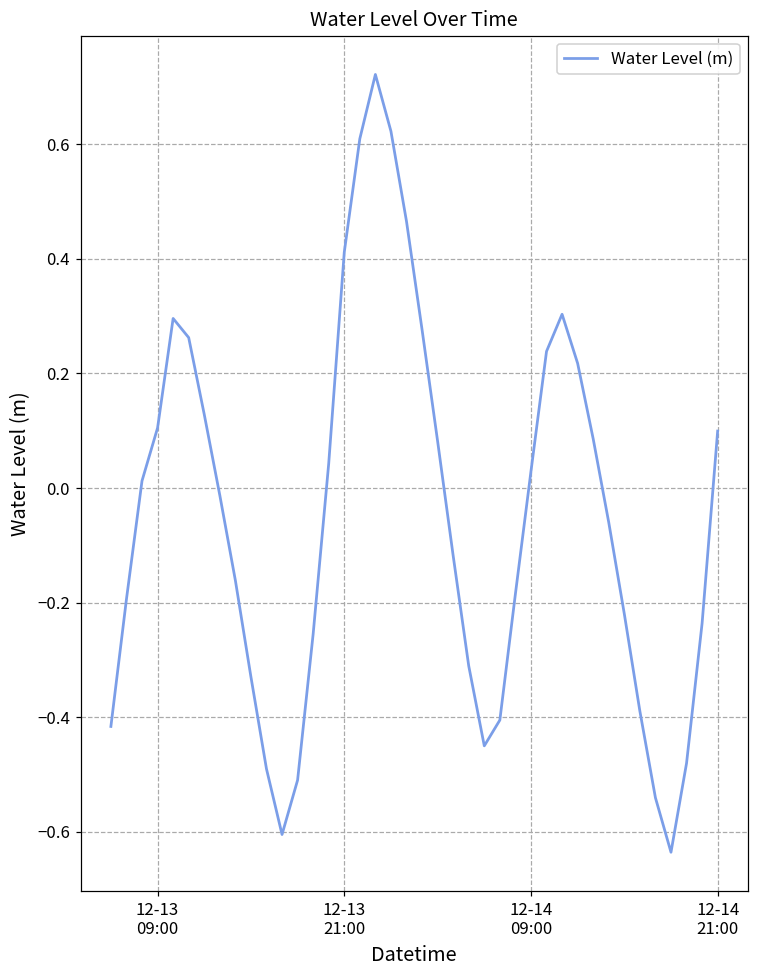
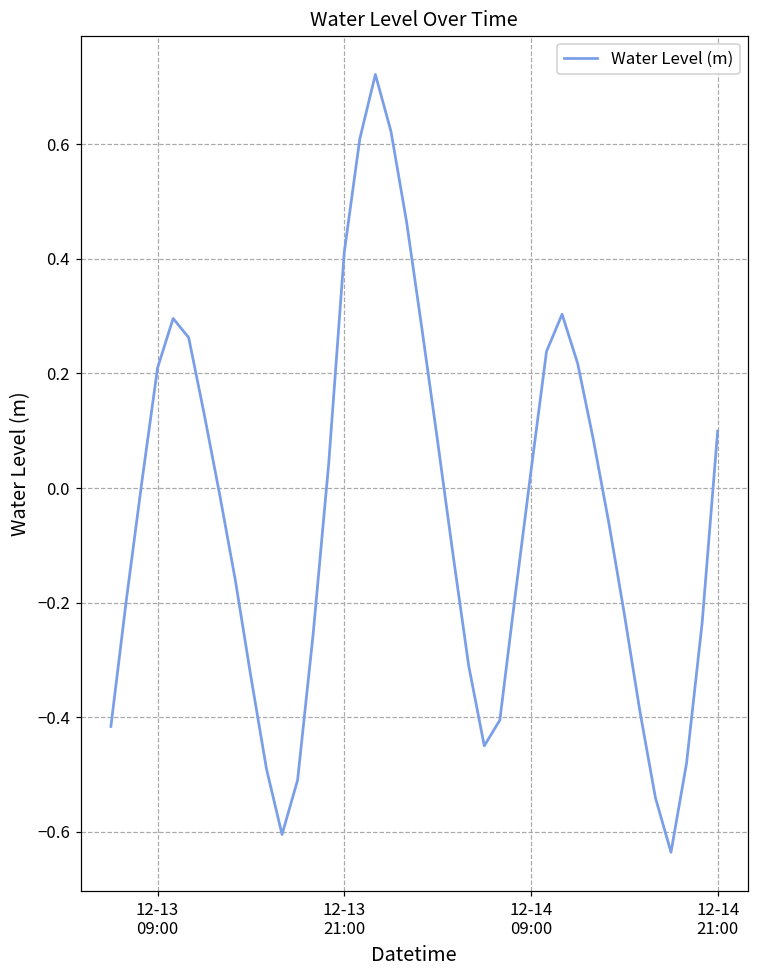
12-13 09:00: 0.10 -> 0.21
